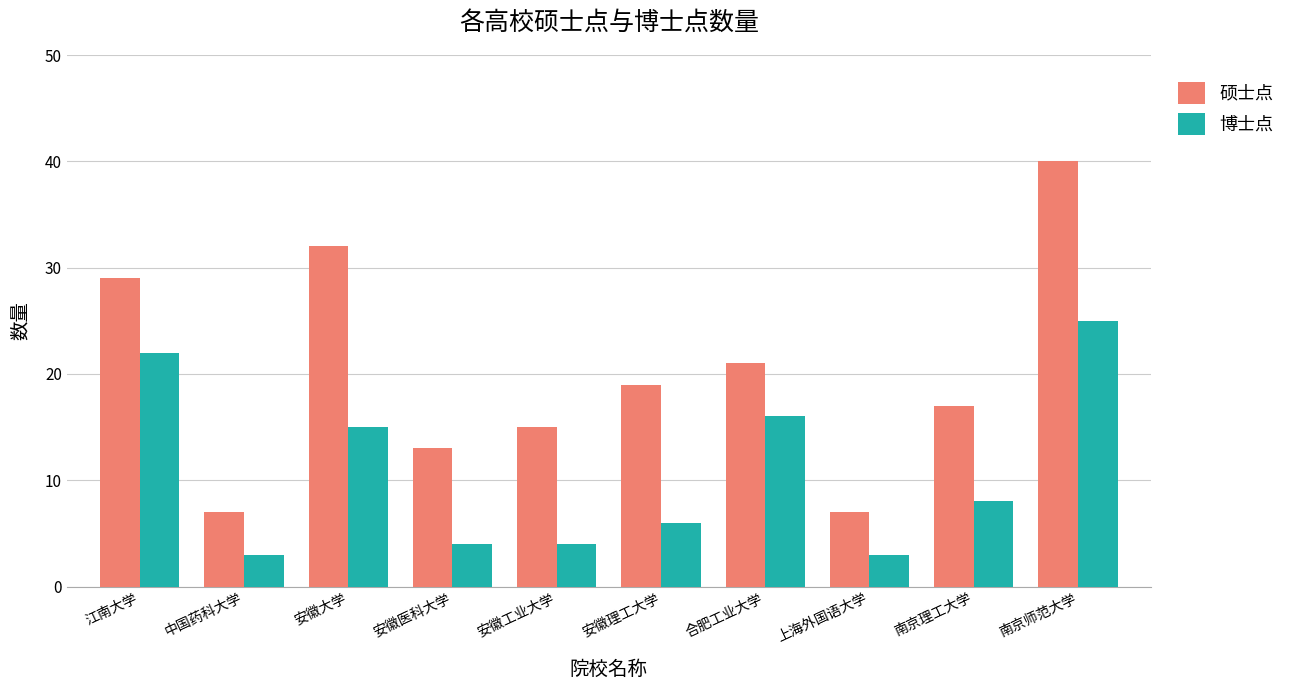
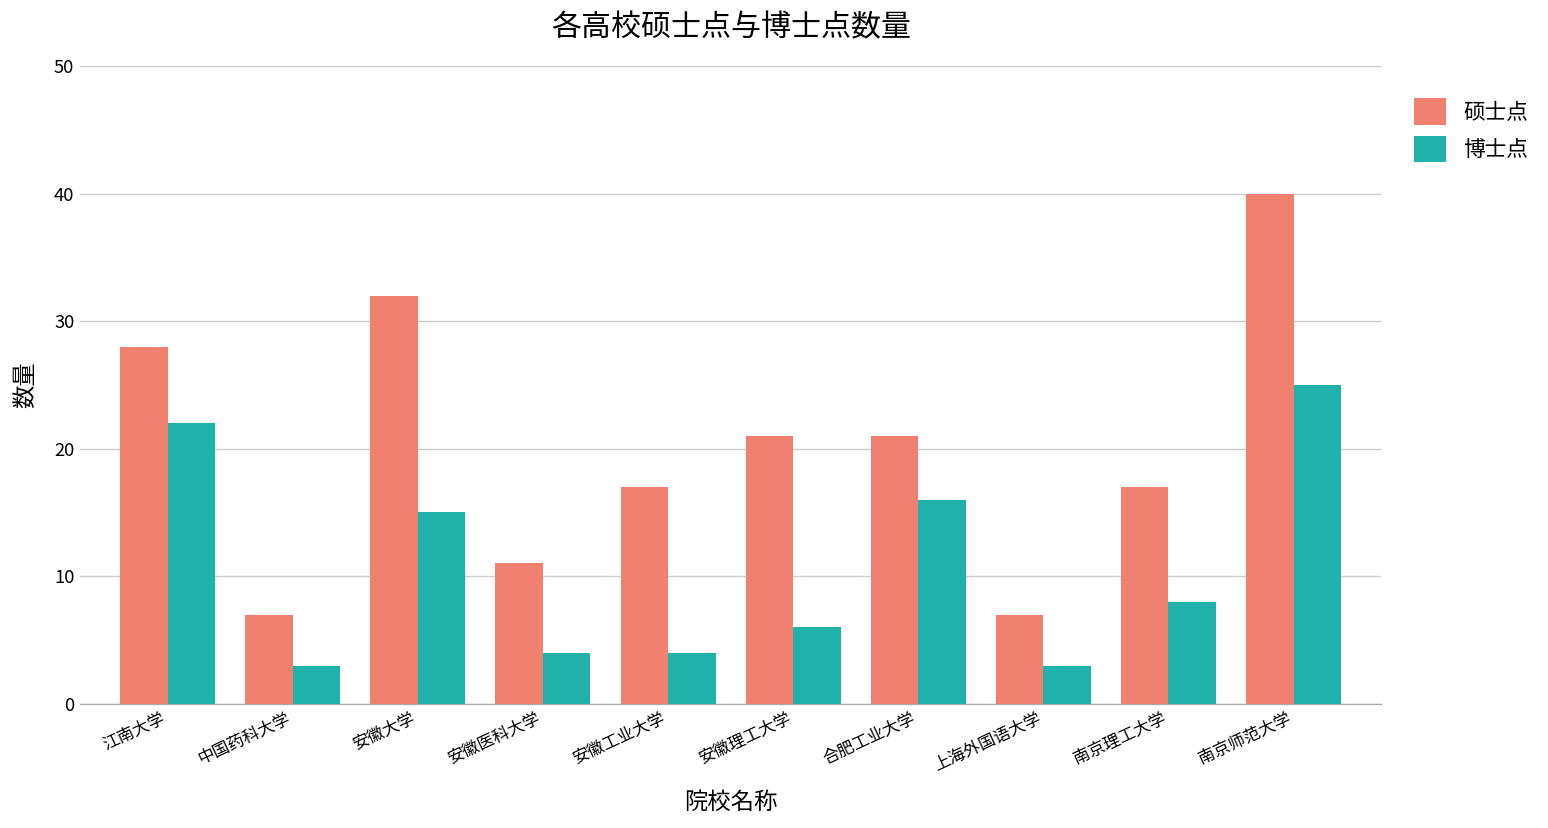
硕士点, 江南大学: 29 -> 28
硕士点, 安徽医科大学: 13 -> 11
硕士点, 安徽工业大学: 15 -> 17
硕士点, 安徽理工大学: 19 -> 21
